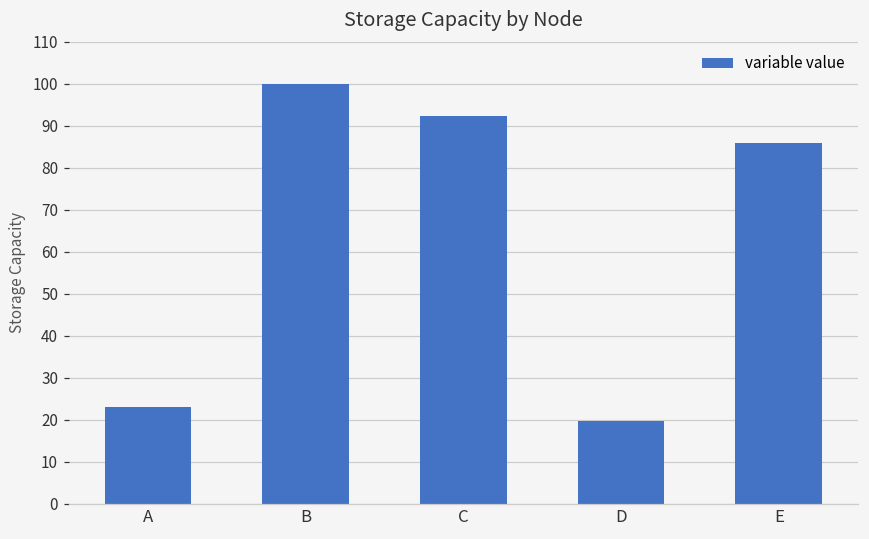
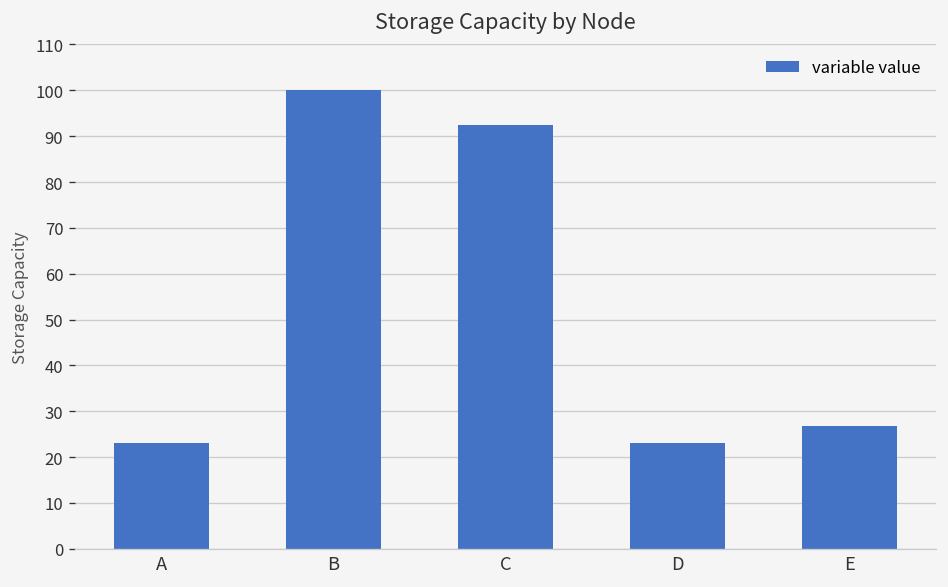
D: 20 -> 23
E: 86 -> 27
